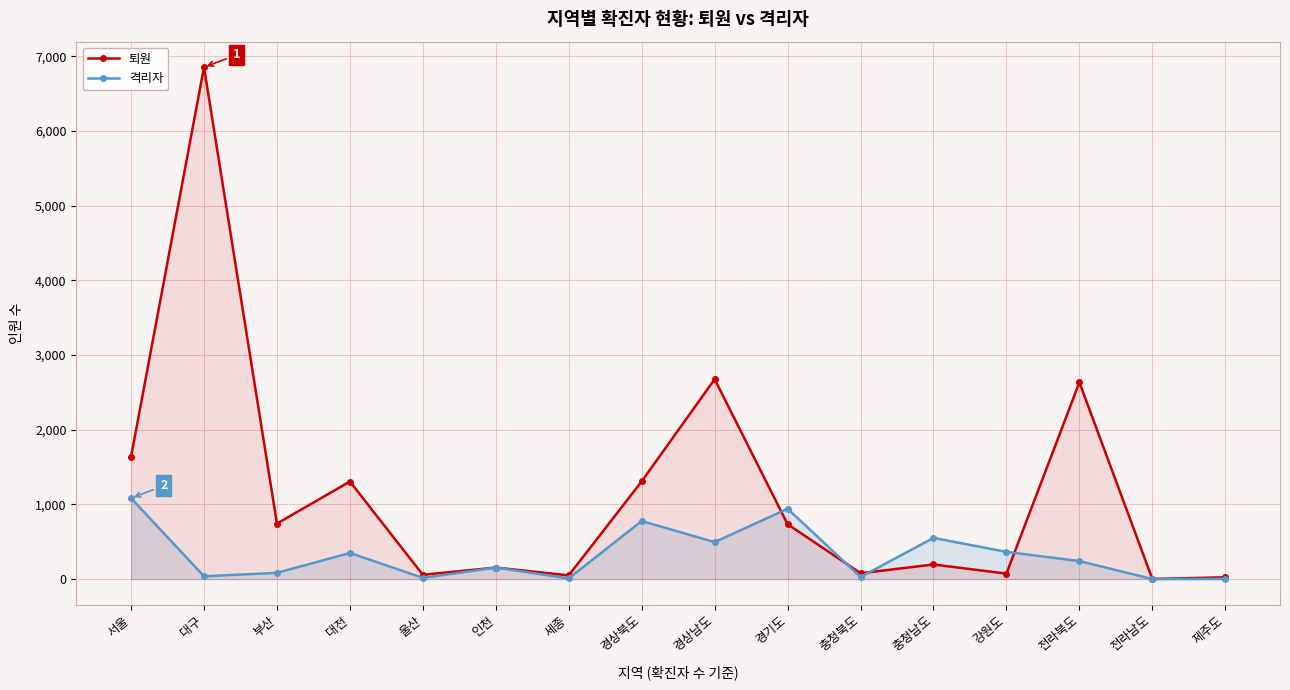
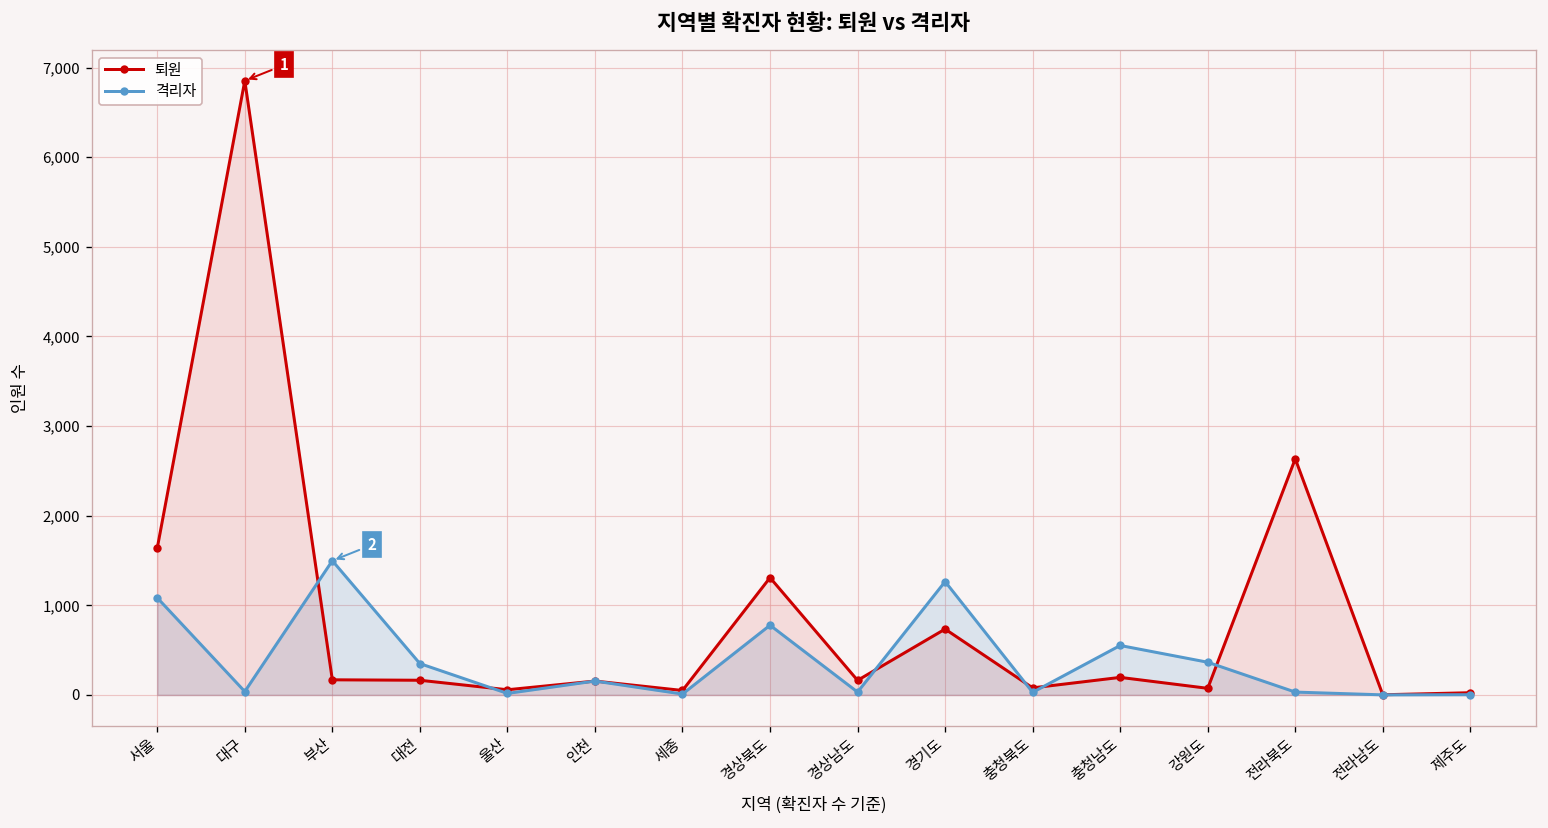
퇴원, 부산: 700 -> 200
격리자, 부산: 100 -> 1,500
퇴원, 대전: 1,300 -> 200
퇴원, 경상남도: 2,700 -> 200
격리자, 경상남도: 500 -> 0
격리자, 경기도: 900 -> 1,300
격리자, 전라북도: 200 -> 0
